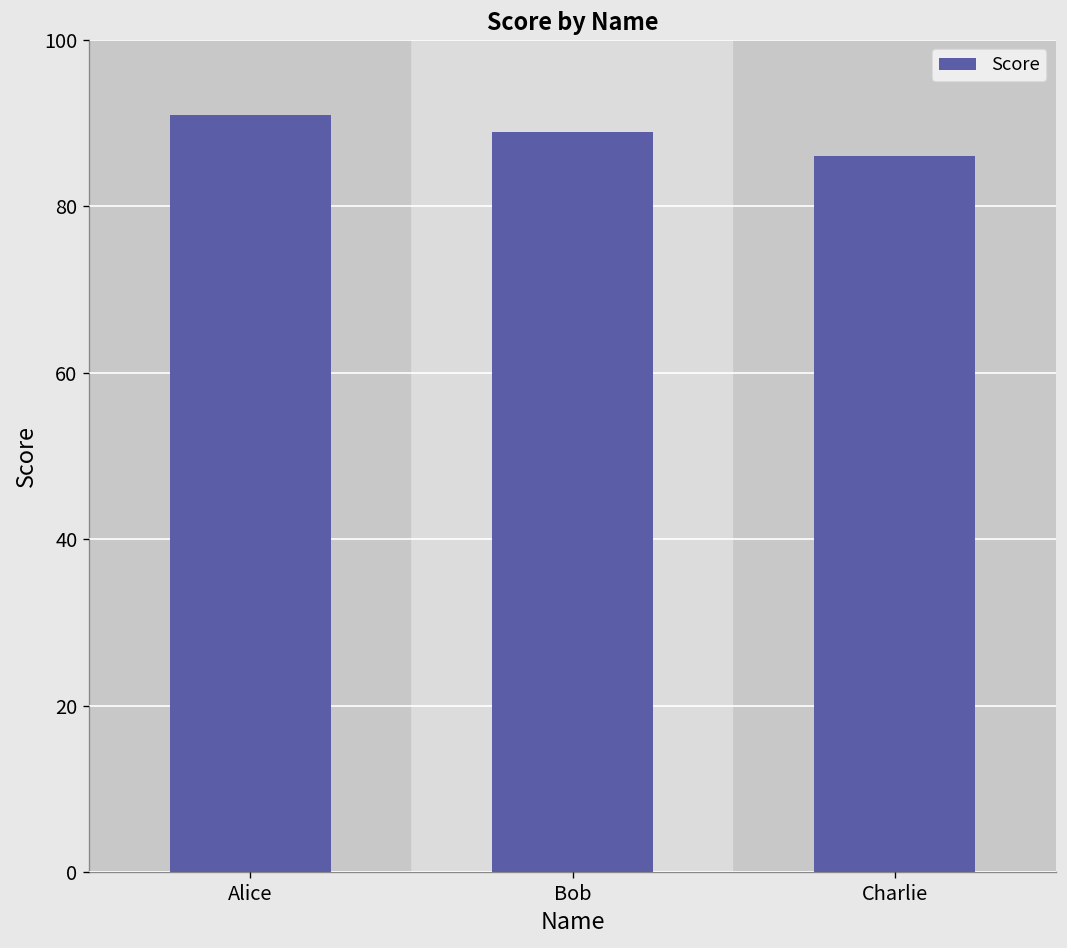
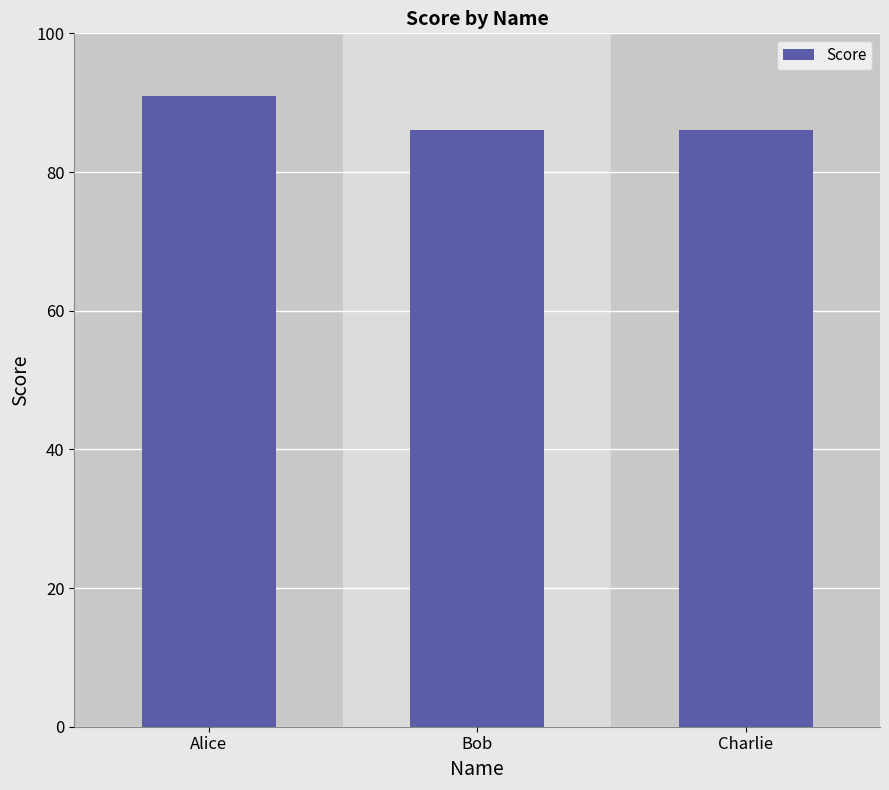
Bob: 89 -> 86
